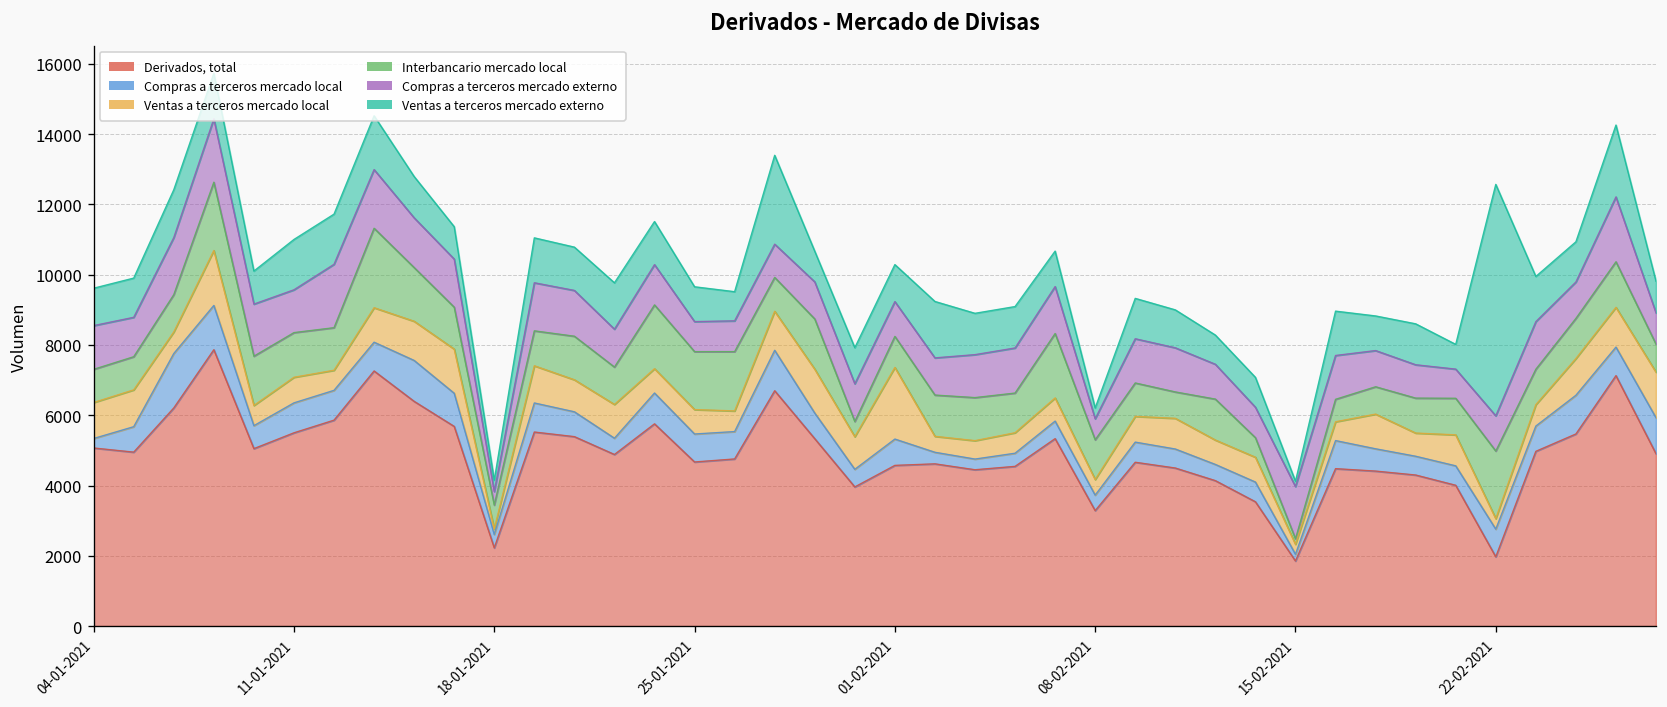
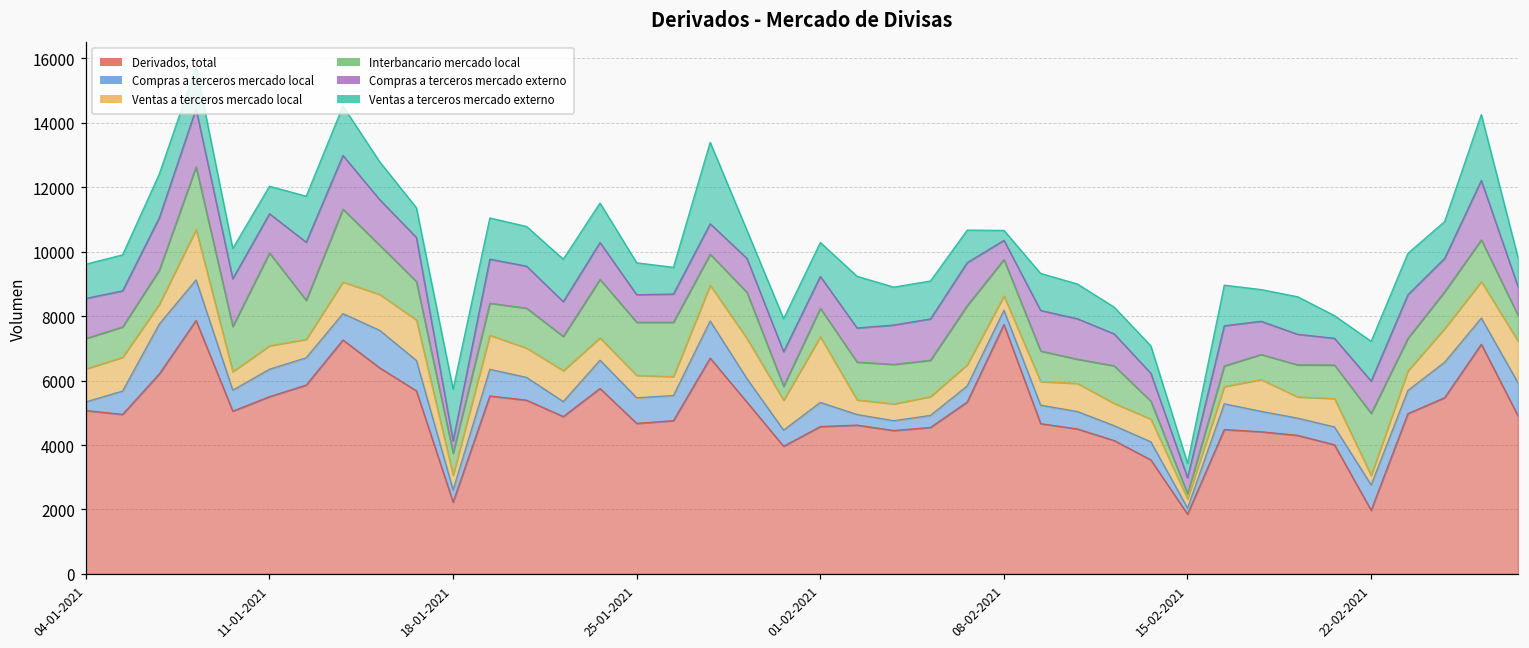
Interbancario mercado local, 11-01-2021: 1300 -> 2900
Ventas a terceros mercado externo, 11-01-2021: 1400 -> 900
Ventas a terceros mercado local, 18-01-2021: 200 -> 500
Ventas a terceros mercado externo, 18-01-2021: 300 -> 1600
Derivados, total, 08-02-2021: 3300 -> 7700
Compras a terceros mercado externo, 15-02-2021: 1500 -> 500
Ventas a terceros mercado externo, 15-02-2021: 200 -> 500
Ventas a terceros mercado externo, 22-02-2021: 6600 -> 1200
